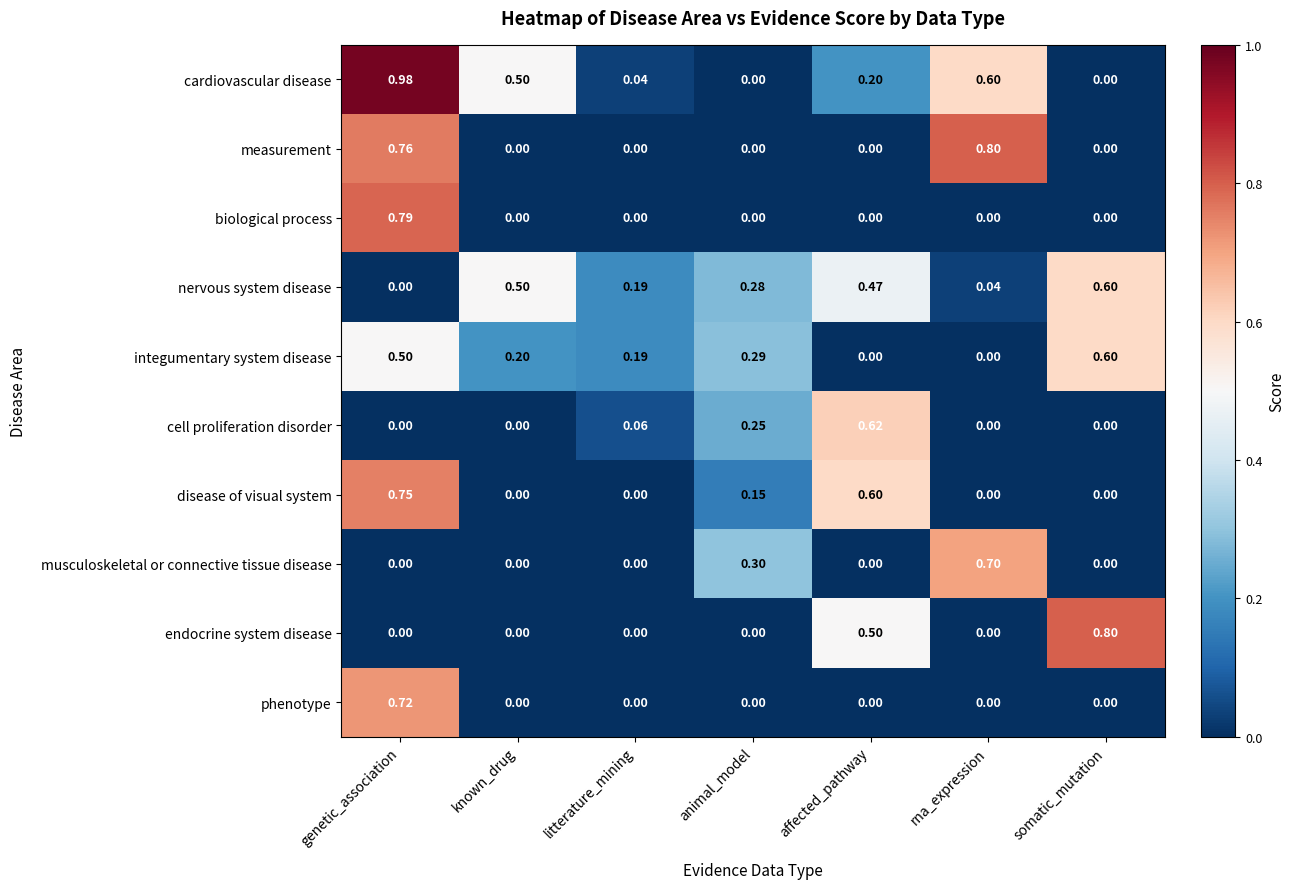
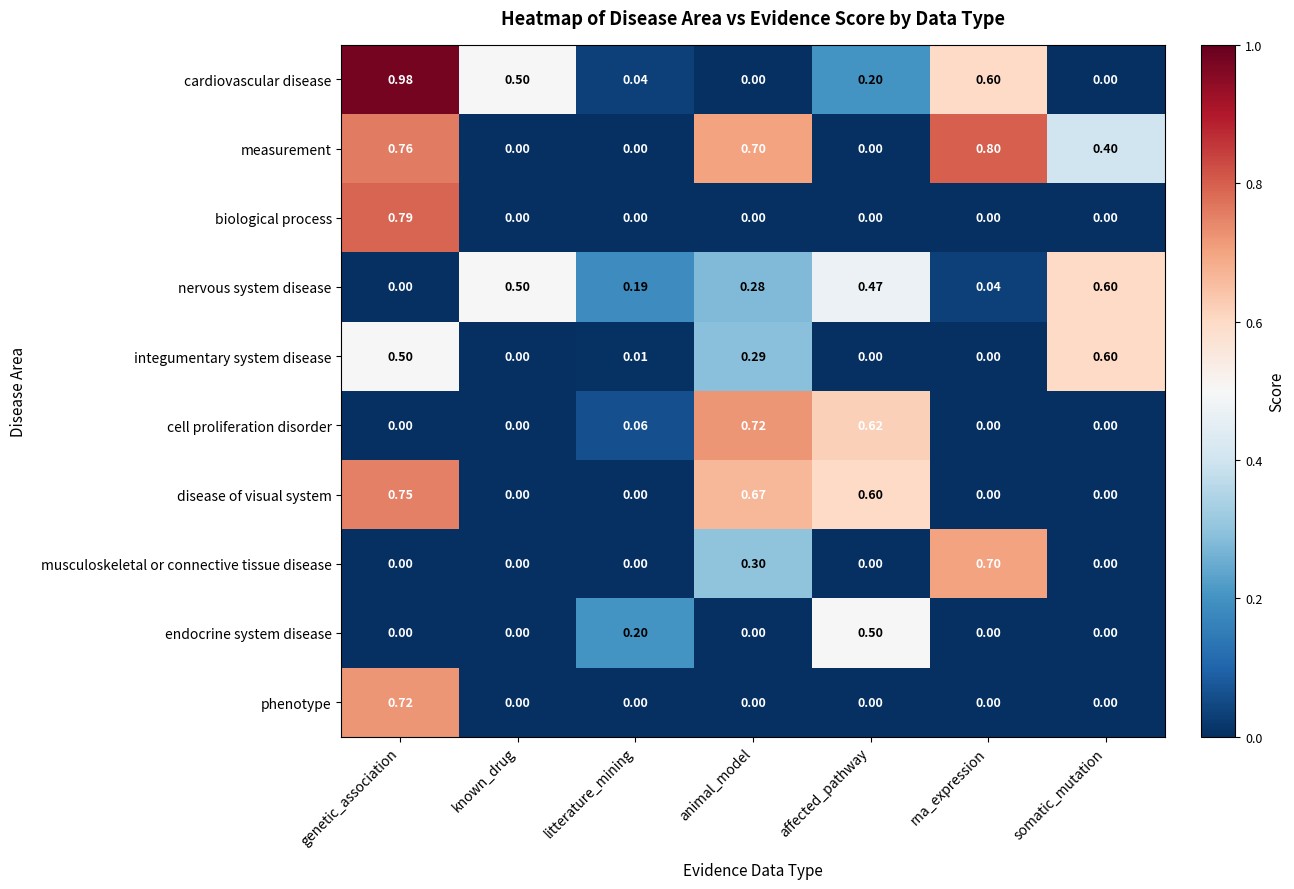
measurement, animal_model: 0.00 -> 0.70
measurement, somatic_mutation: 0.00 -> 0.40
integumentary system disease, known_drug: 0.20 -> 0.00
integumentary system disease, litterature_mining: 0.19 -> 0.01
cell proliferation disorder, animal_model: 0.25 -> 0.72
disease of visual system, animal_model: 0.15 -> 0.67
endocrine system disease, litterature_mining: 0.00 -> 0.20
endocrine system disease, somatic_mutation: 0.80 -> 0.00
